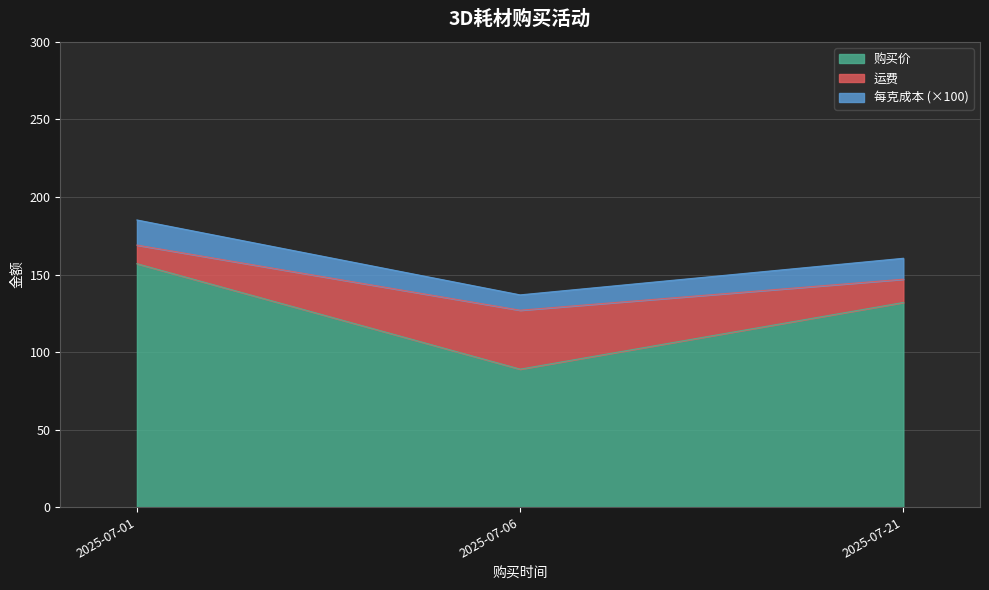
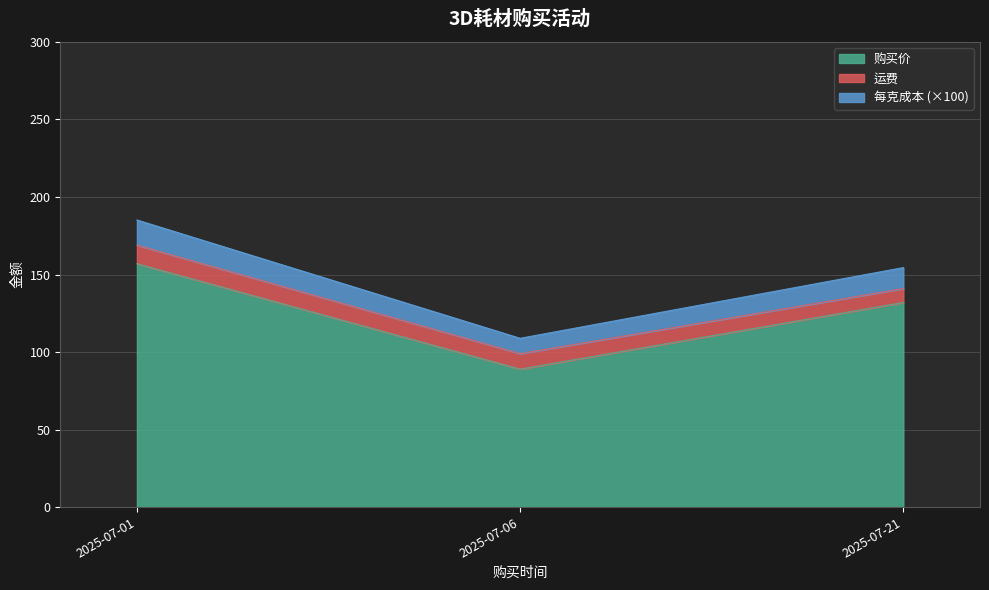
运费, 2025-07-06: 38 -> 10
运费, 2025-07-21: 15 -> 9
